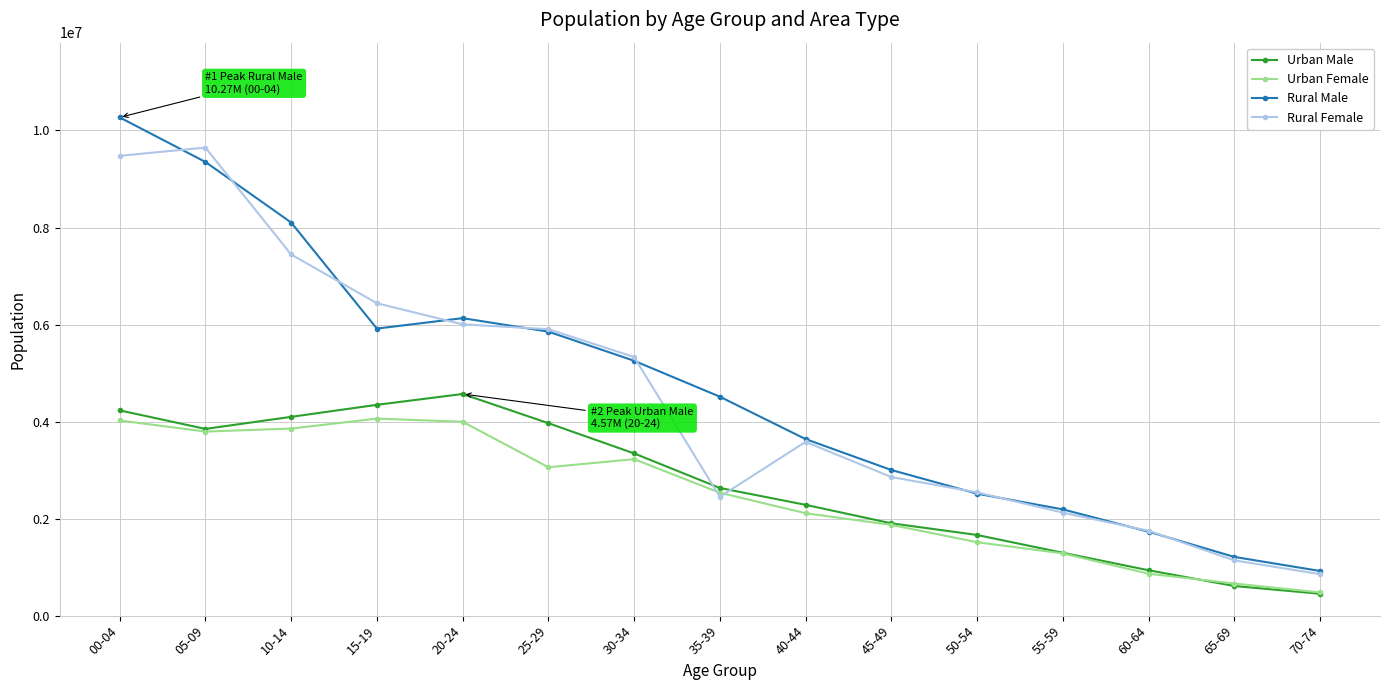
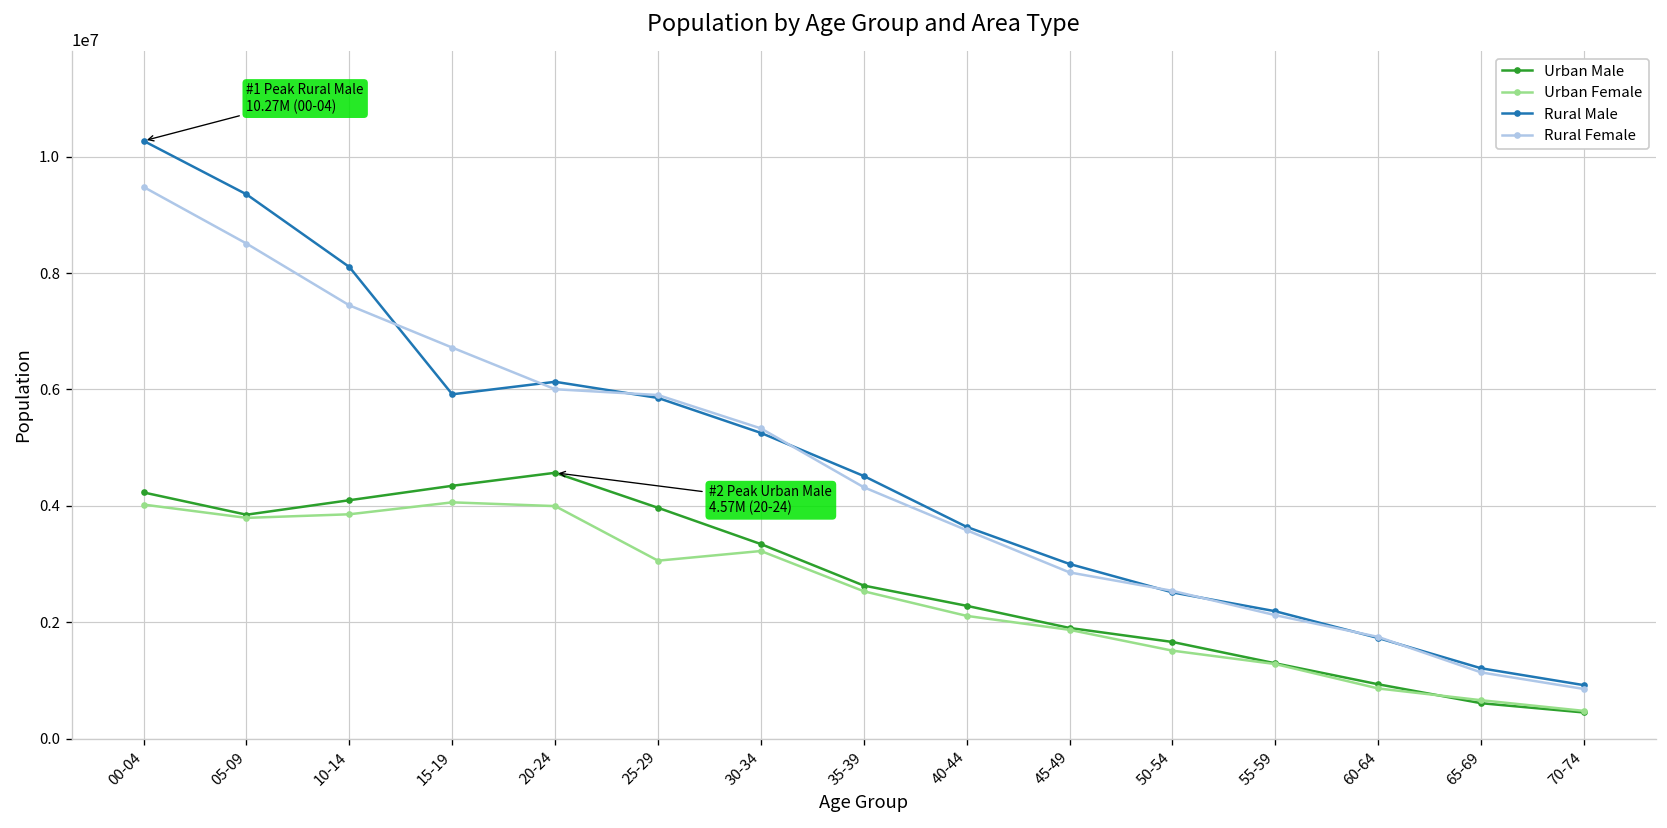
Rural Female, 05-09: 9600000 -> 8500000
Rural Female, 15-19: 6400000 -> 6700000
Rural Female, 35-39: 2400000 -> 4300000
